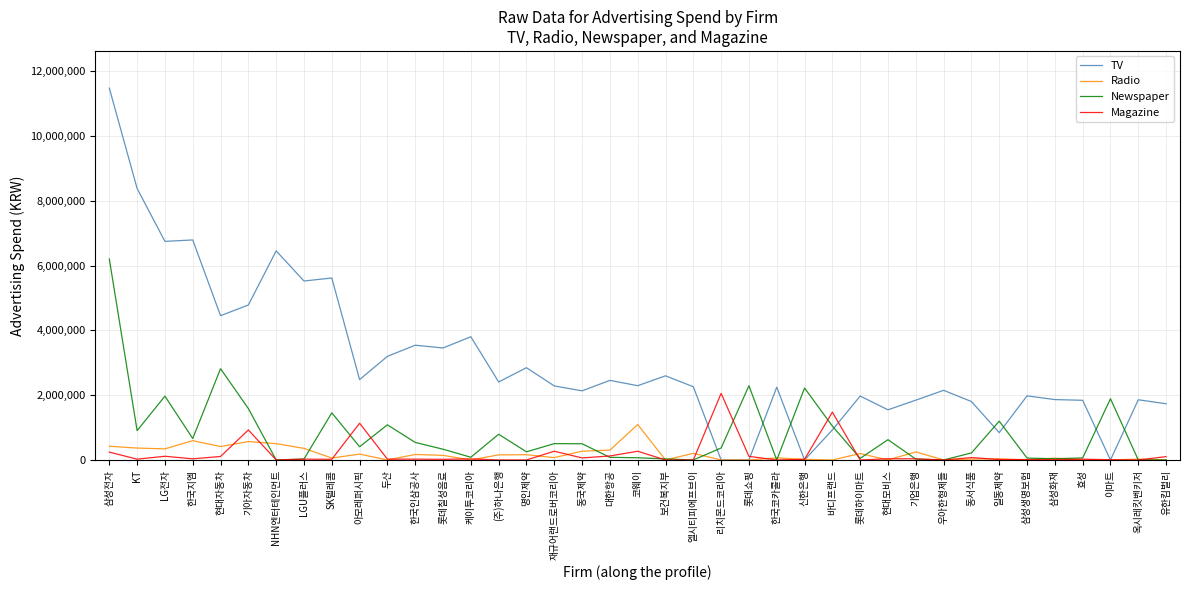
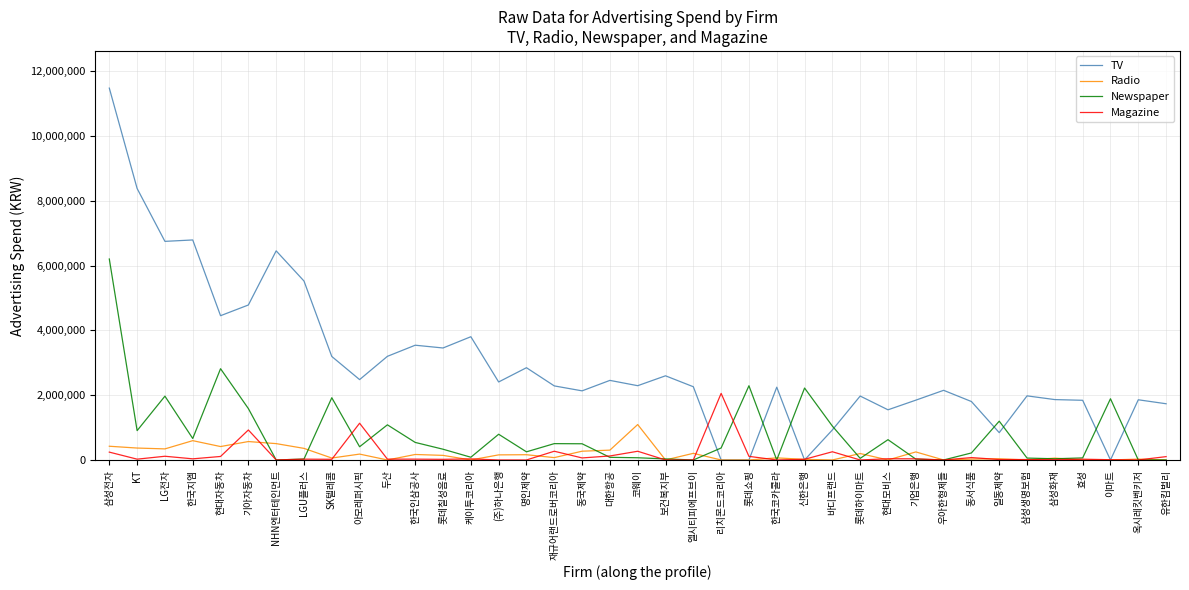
TV, SK텔레콤: 5,600,000 -> 3,200,000
Newspaper, SK텔레콤: 1,500,000 -> 1,900,000
Magazine, 바디프랜드: 1,500,000 -> 300,000
